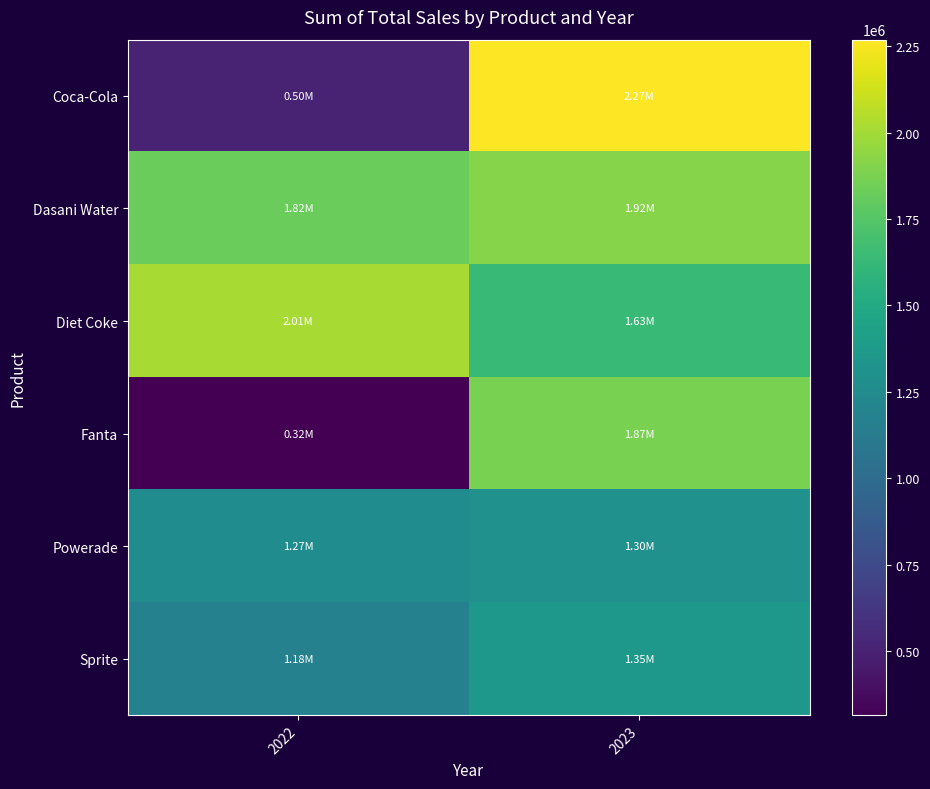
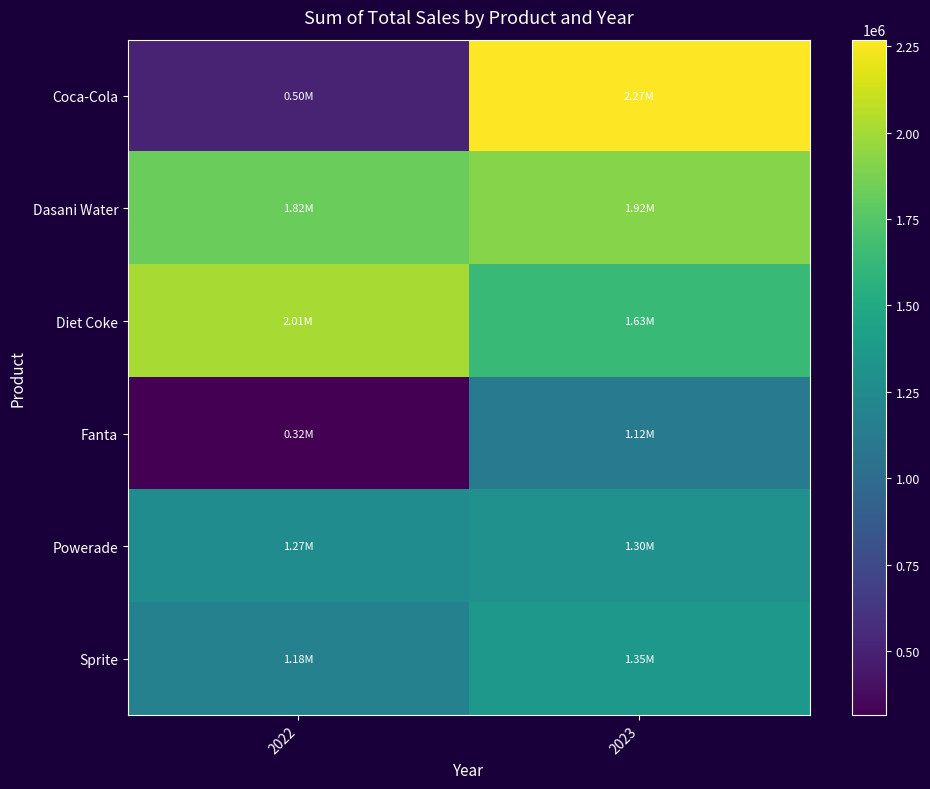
Fanta, 2023: 1.87M -> 1.12M
